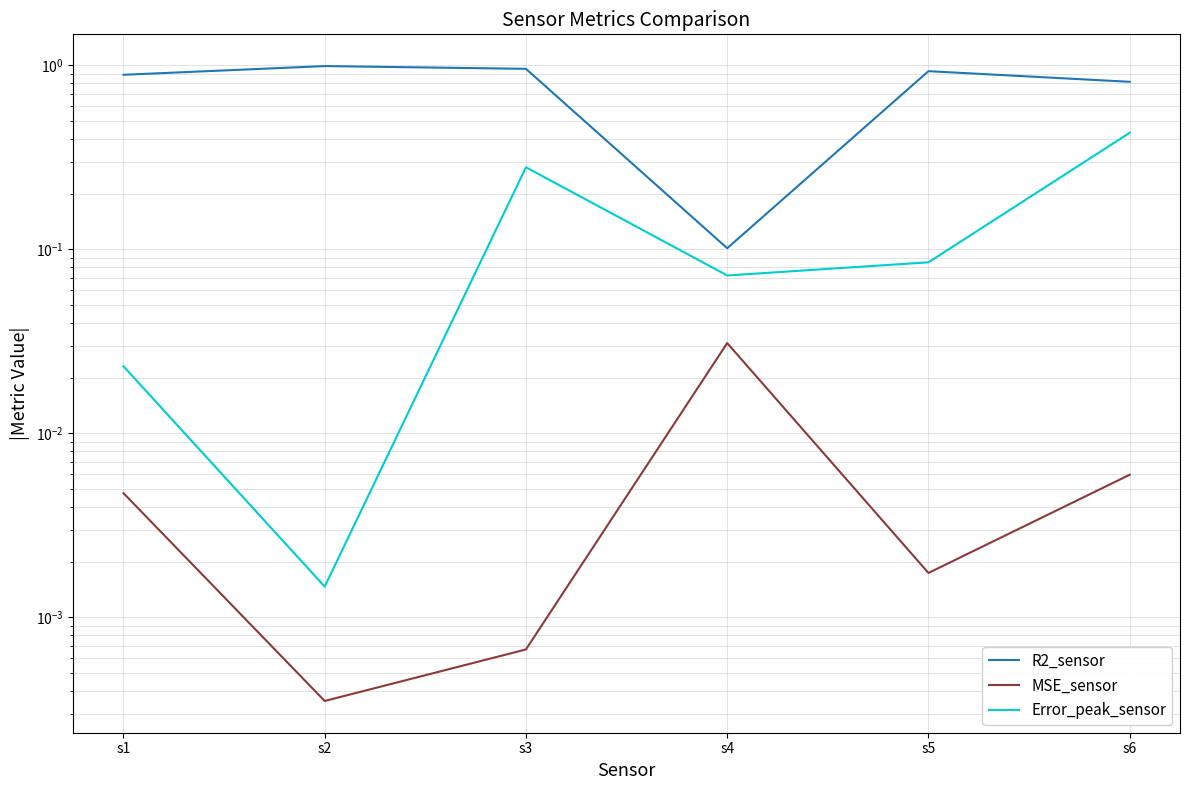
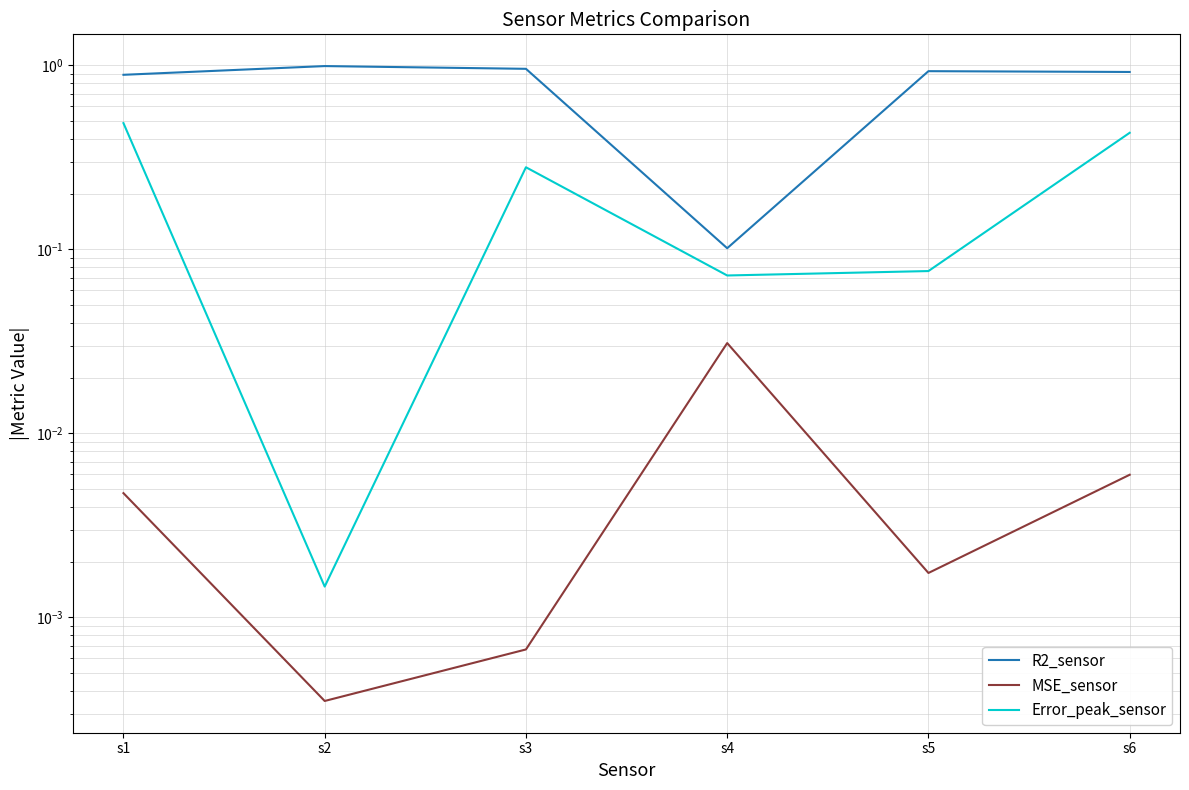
Error_peak_sensor, s1: 0.023 -> 0.49
Error_peak_sensor, s5: 0.09 -> 0.076
R2_sensor, s6: 0.8 -> 0.9
